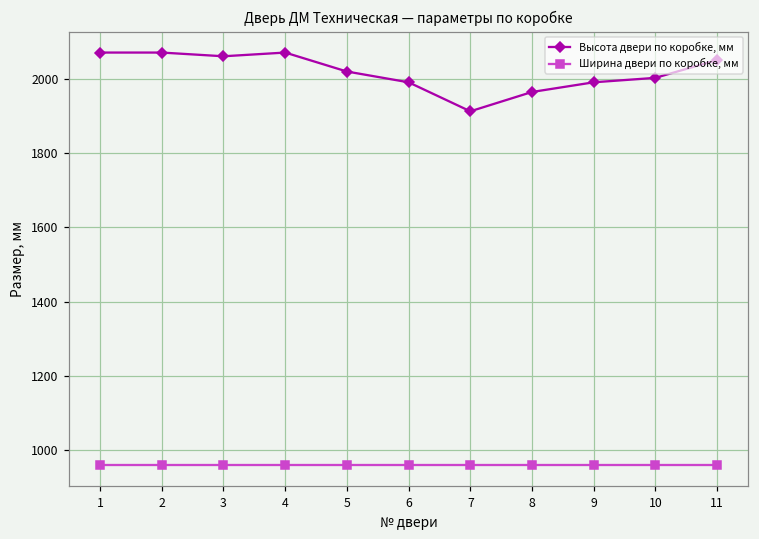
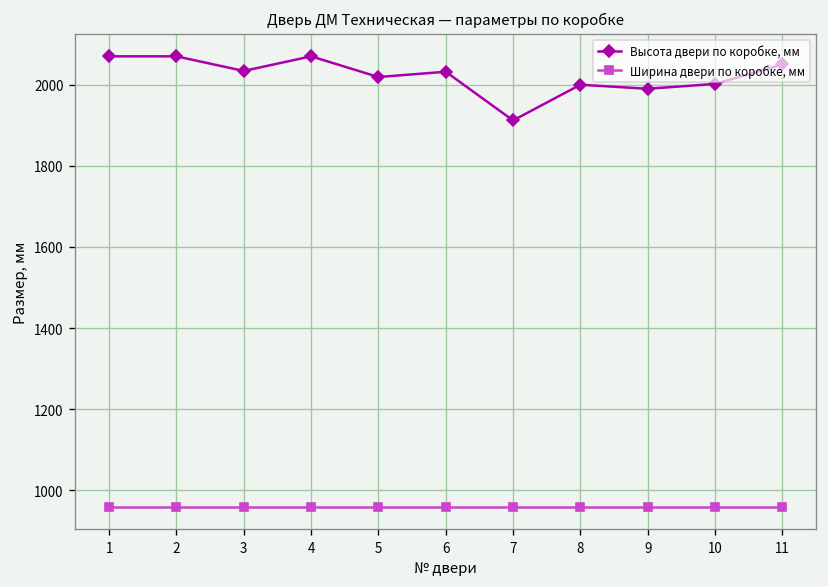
Высота двери по коробке, мм, 3: 2060 -> 2030
Высота двери по коробке, мм, 6: 1990 -> 2030
Высота двери по коробке, мм, 8: 1960 -> 2000
